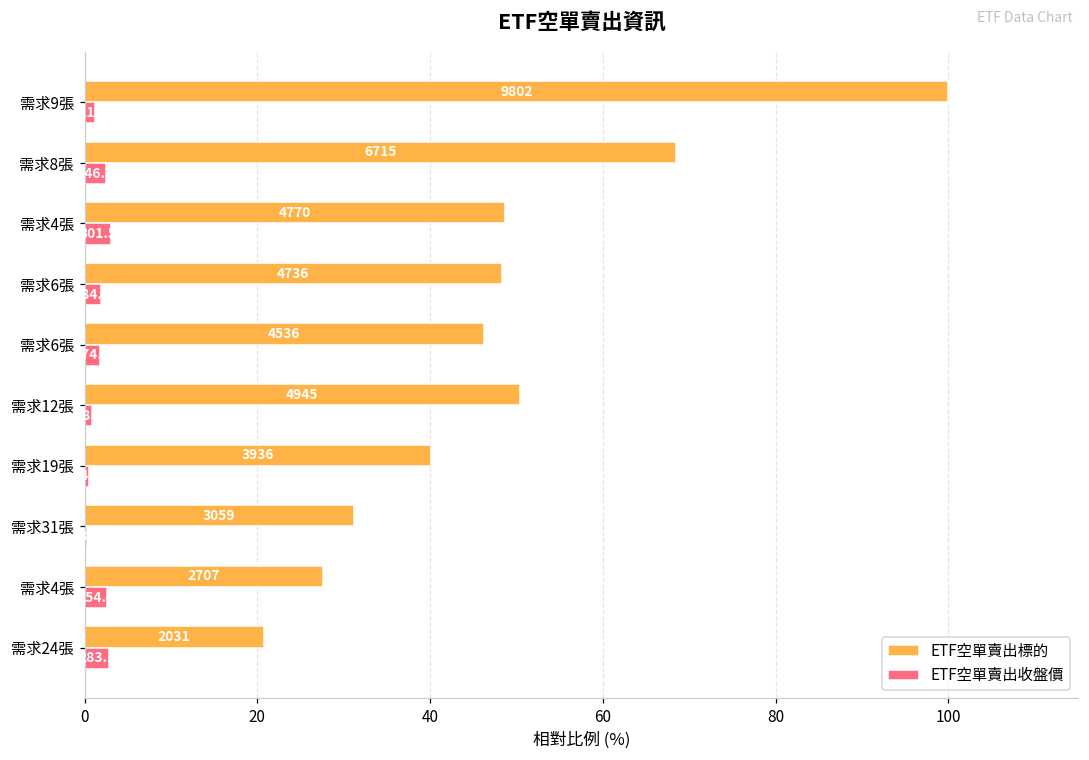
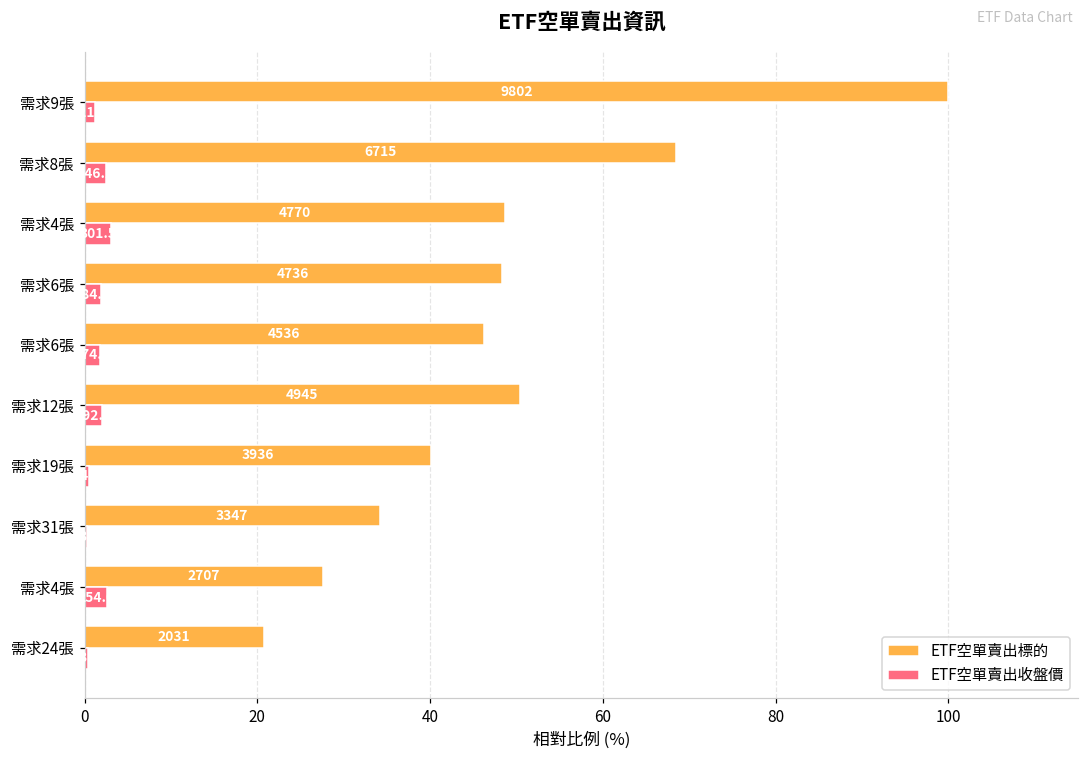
ETF空單賣出收盤價, 需求12張: 1 -> 2
ETF空單賣出標的, 需求31張: 3059 -> 3347
ETF空單賣出收盤價, 需求24張: 3 -> 0
